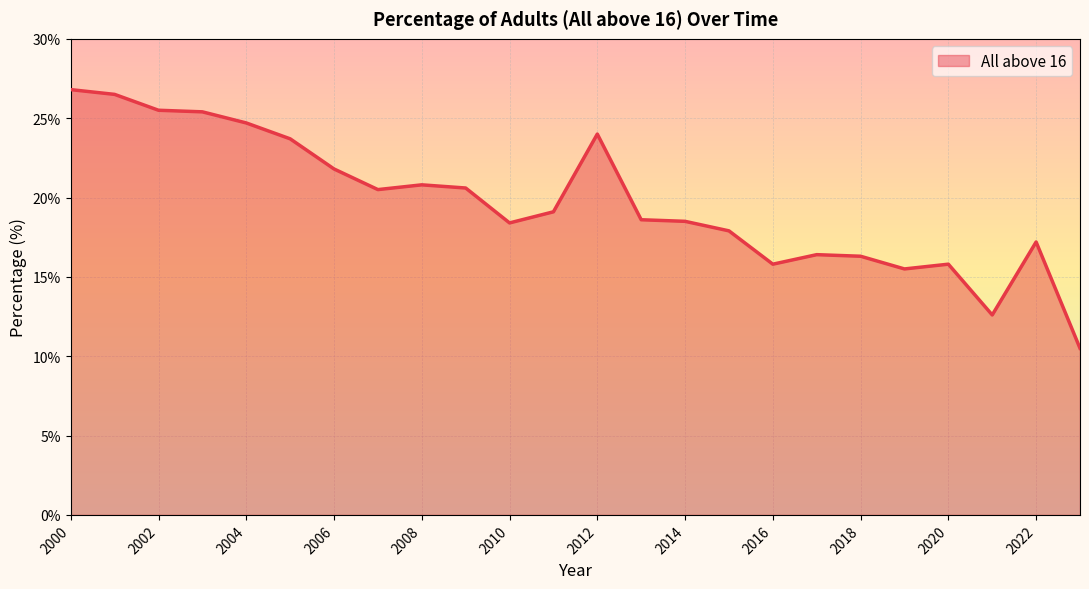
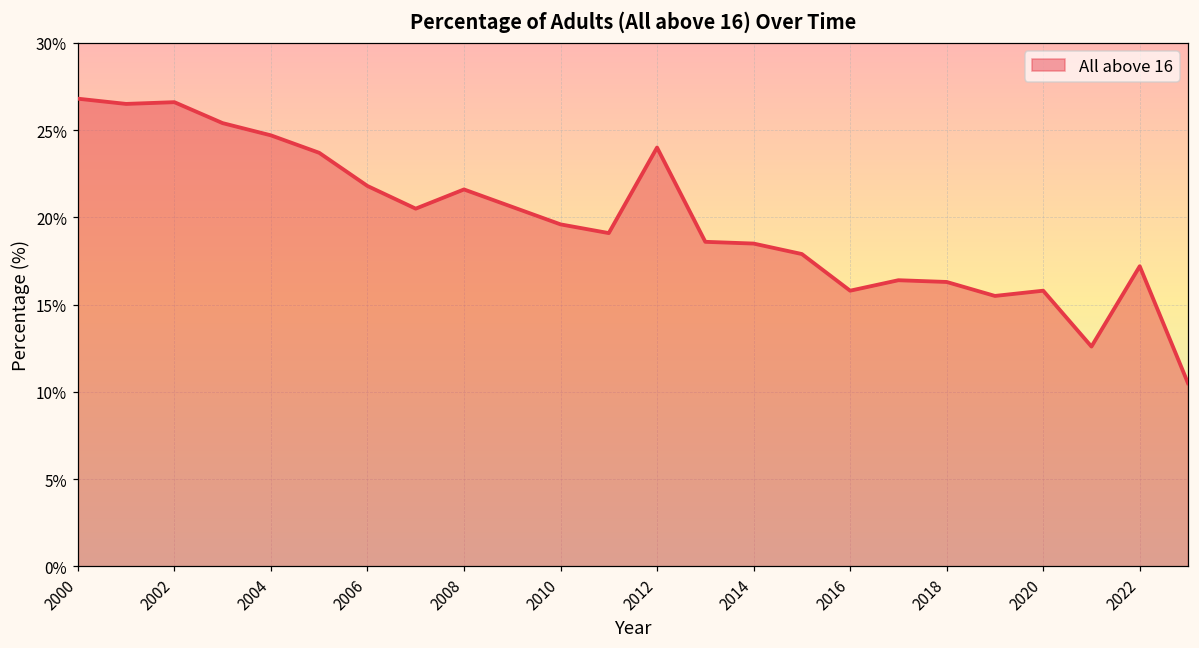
2002: 25.5% -> 26.6%
2008: 20.8% -> 21.6%
2010: 18.4% -> 19.6%
